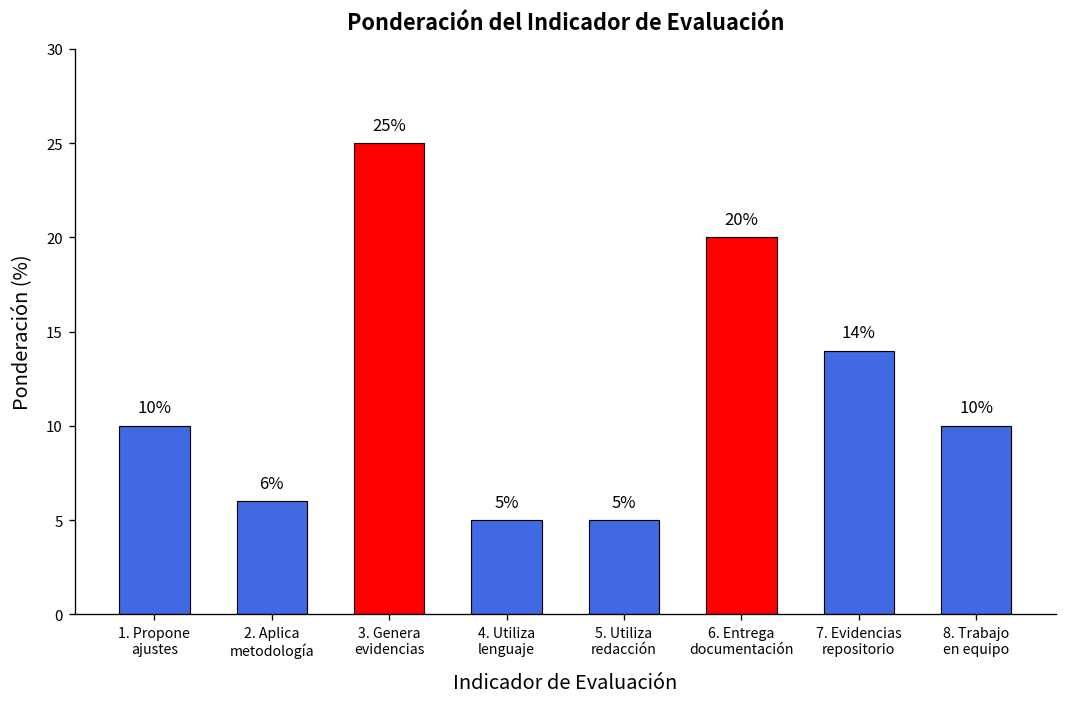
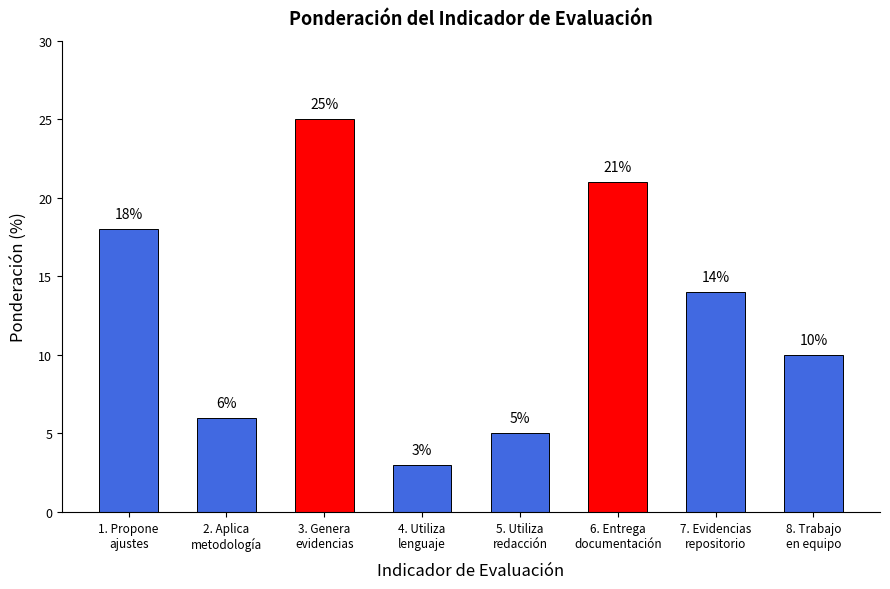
1. Propone ajustes: 10% -> 18%
4. Utiliza lenguaje: 5% -> 3%
6. Entrega documentación: 20% -> 21%
